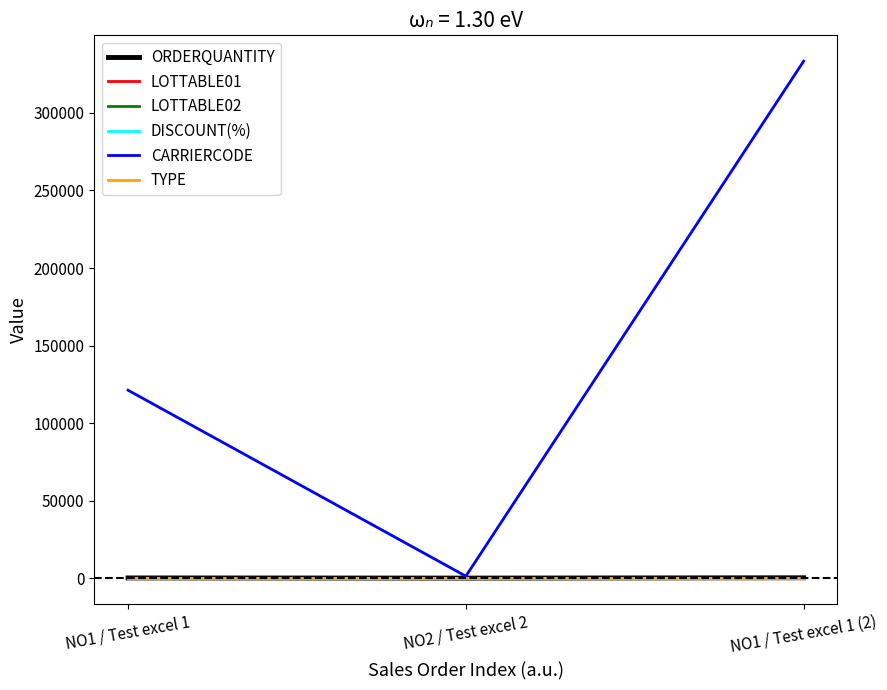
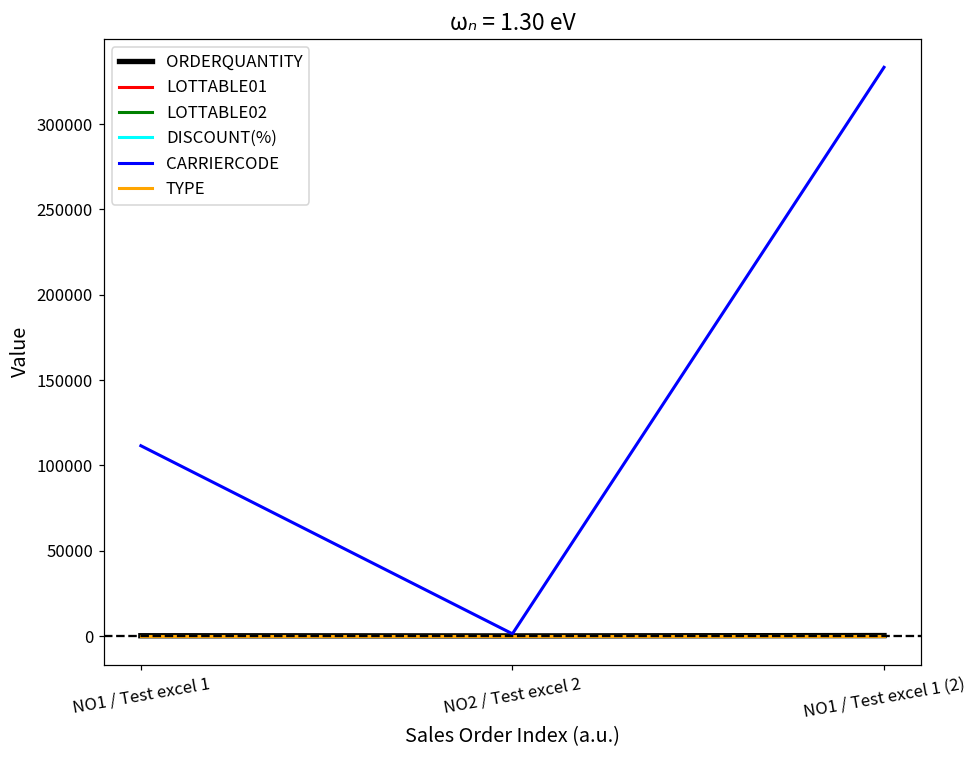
CARRIERCODE, NO1 / Test excel 1: 121000 -> 112000
